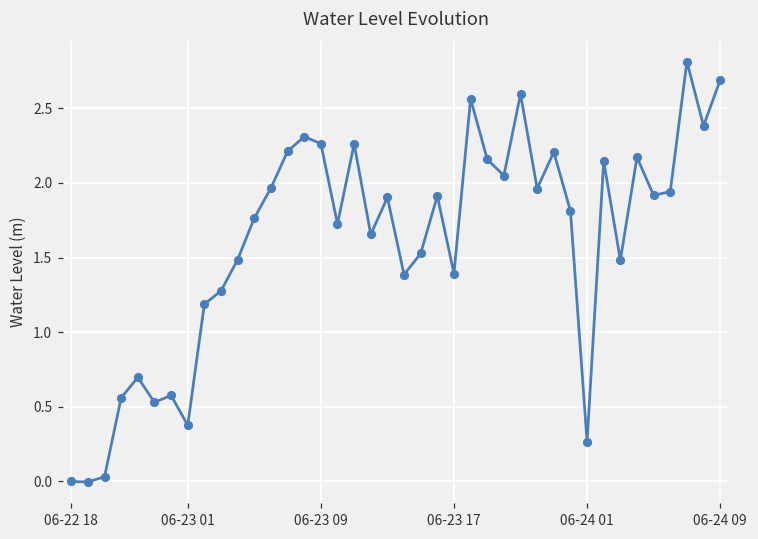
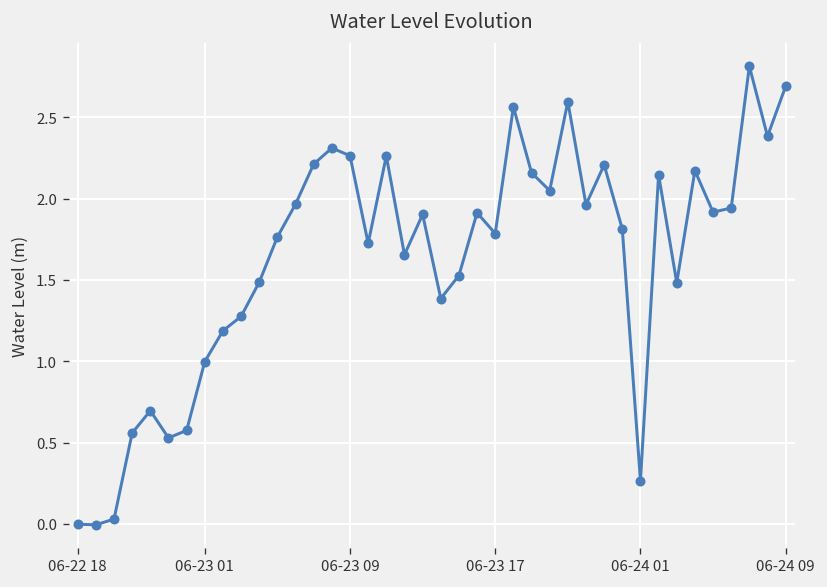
06-23 01: 0.37 -> 1.00
06-23 17: 1.39 -> 1.78
